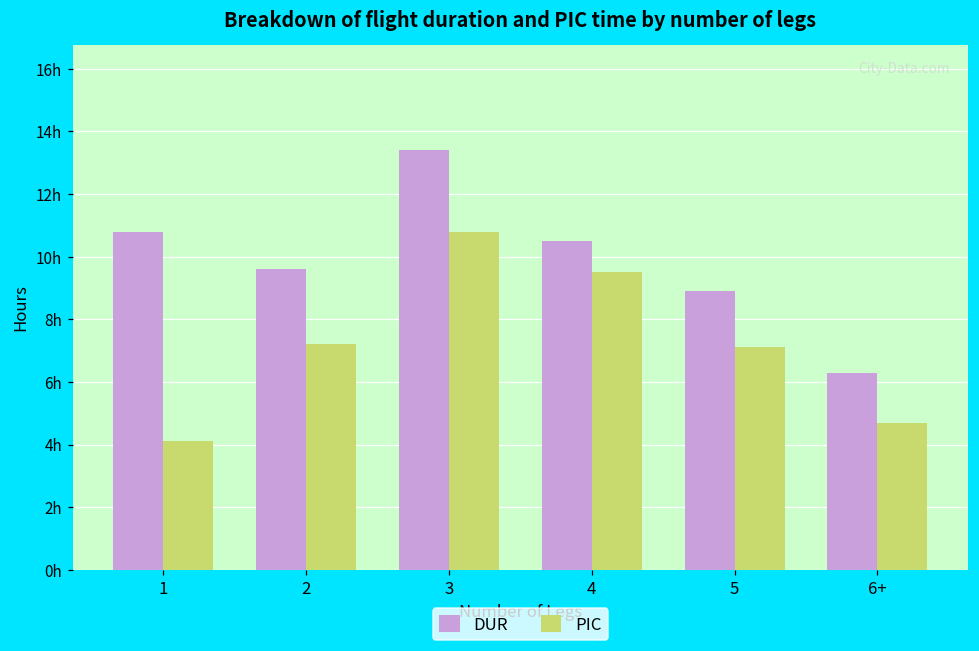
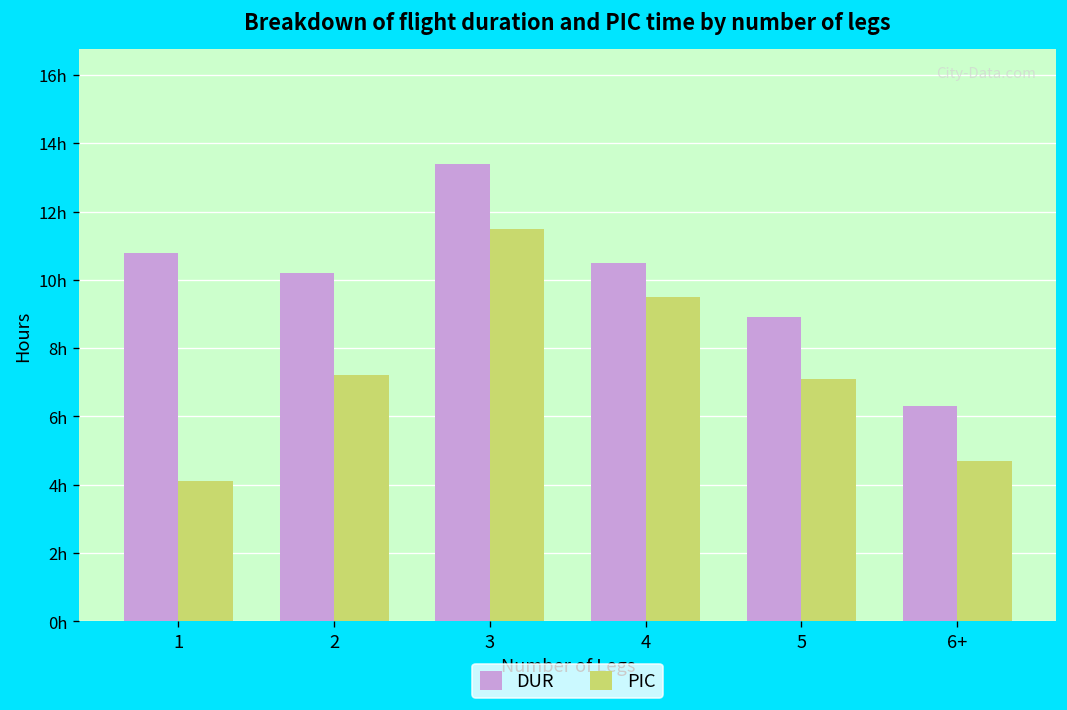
DUR, 2: 9.6h -> 10.2h
PIC, 3: 10.8h -> 11.5h
